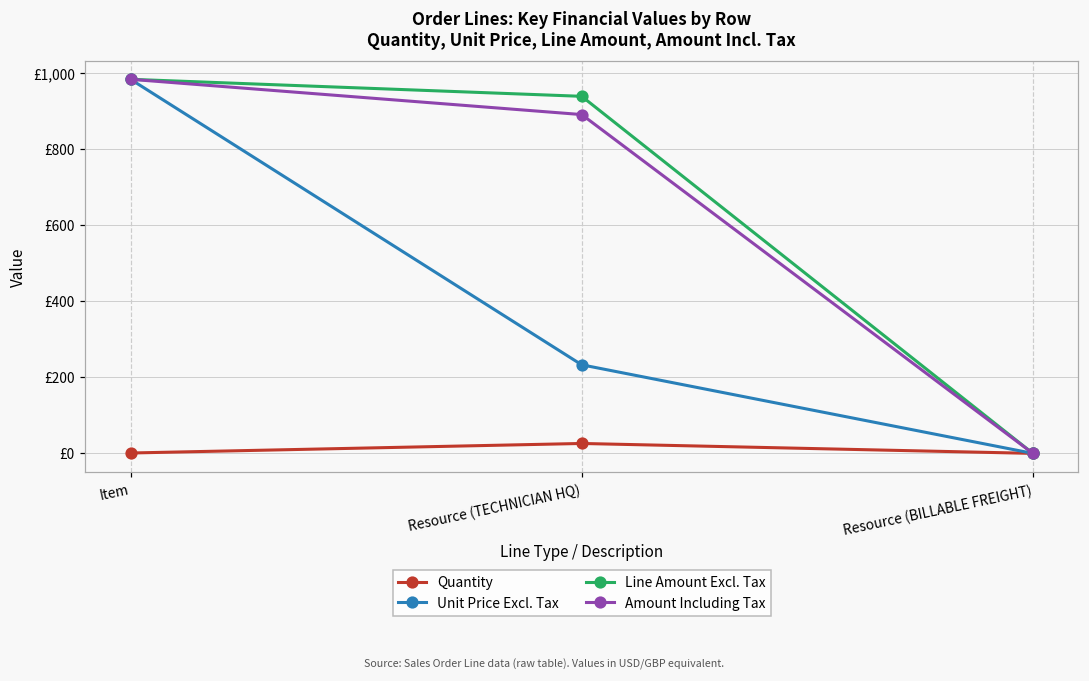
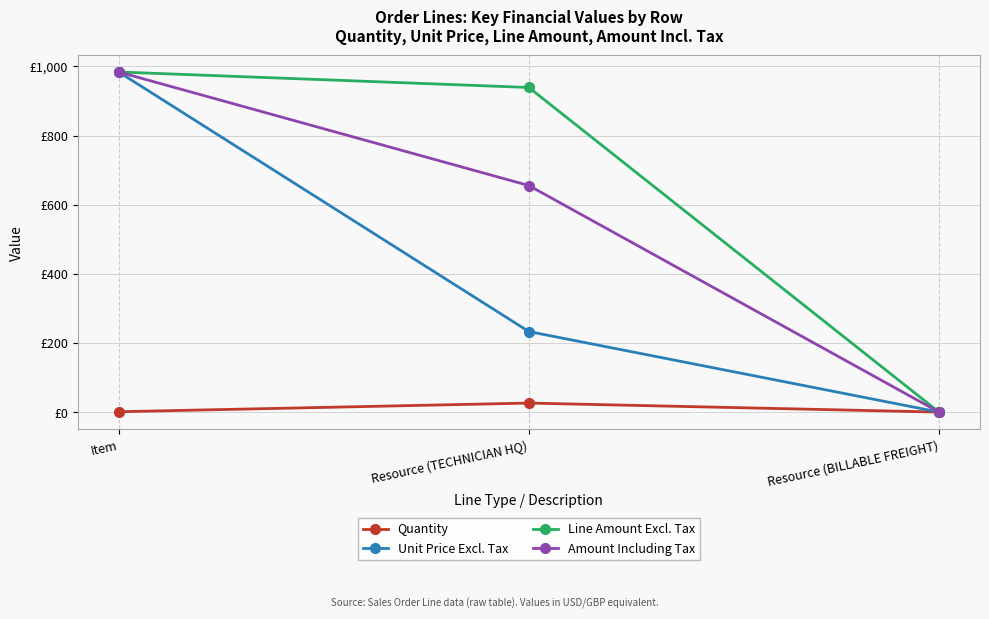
Amount Including Tax, Resource (TECHNICIAN HQ): £890 -> £660
